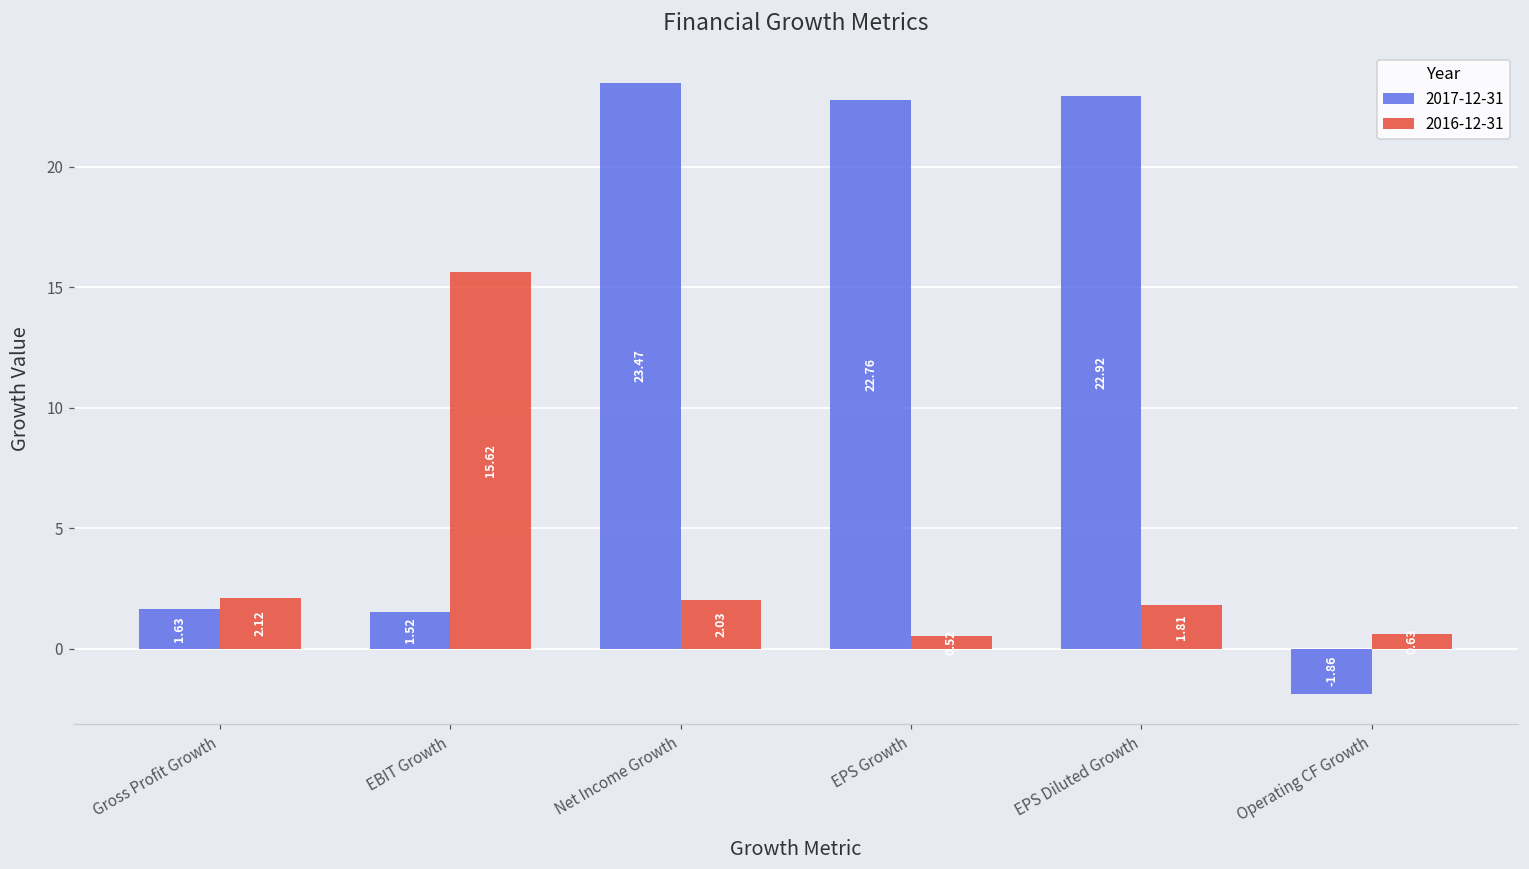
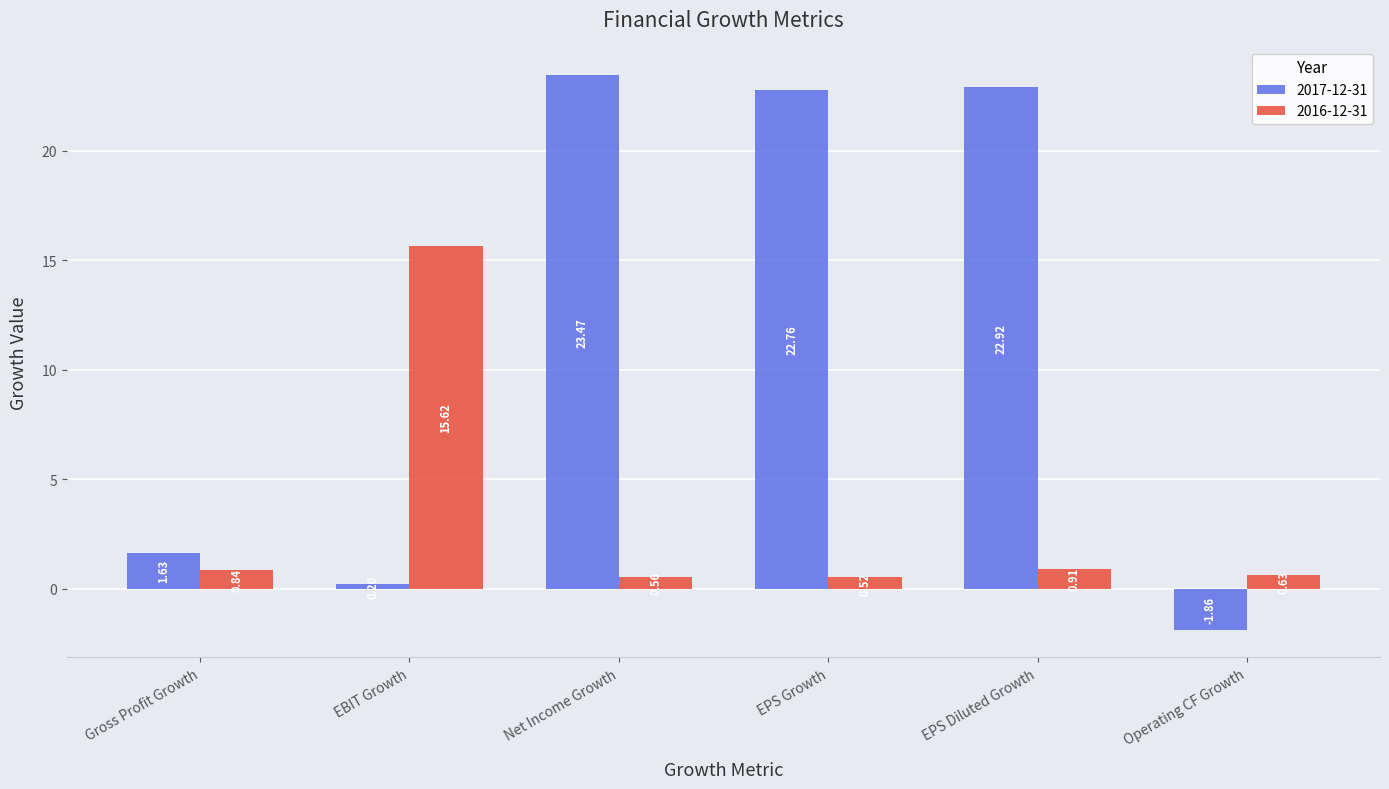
2016-12-31, Gross Profit Growth: 2.12 -> 0.84
2017-12-31, EBIT Growth: 1.5 -> 0.2
2016-12-31, Net Income Growth: 2.0 -> 0.6
2016-12-31, EPS Diluted Growth: 1.81 -> 0.91
